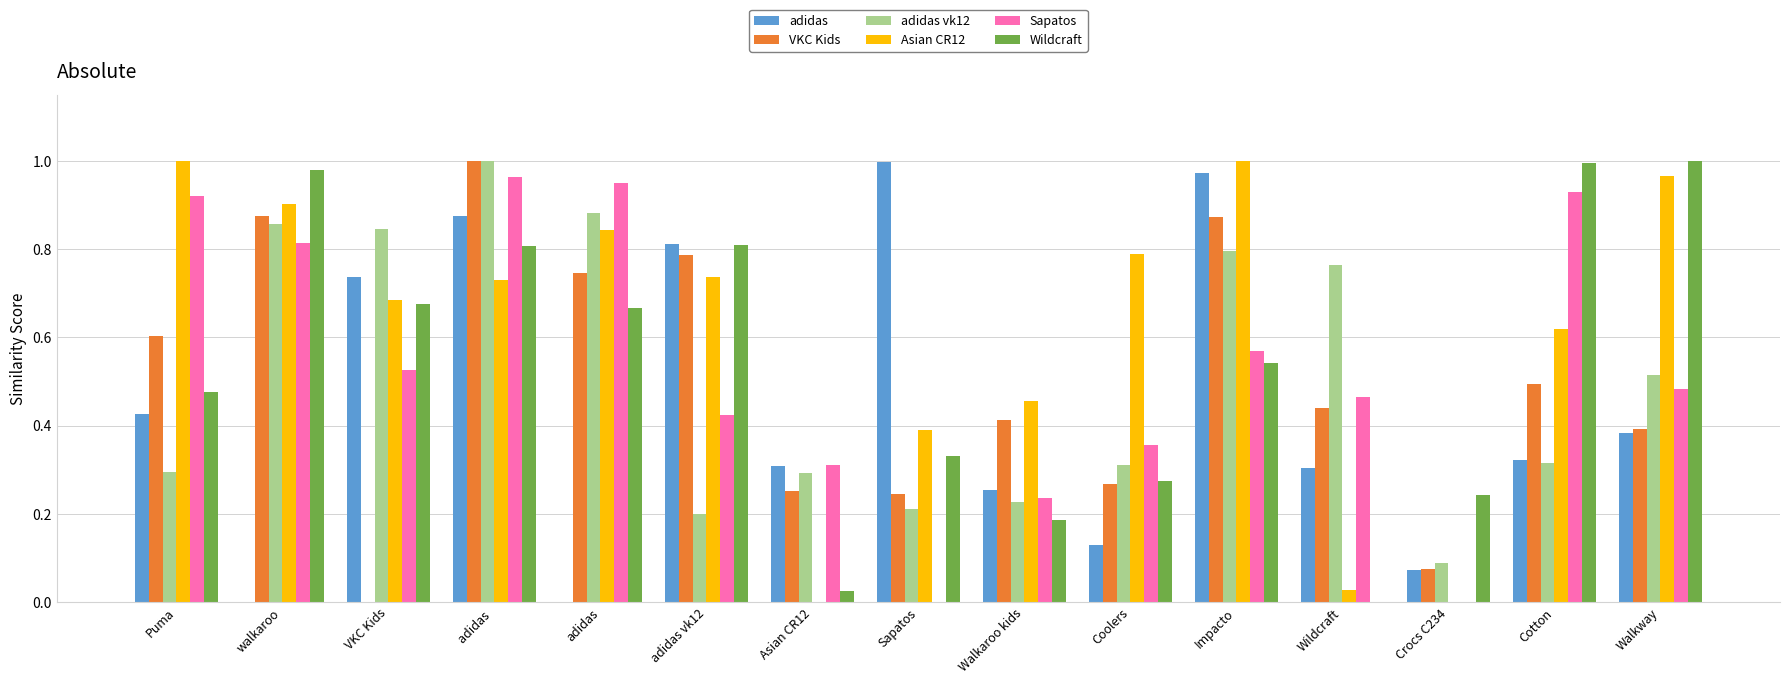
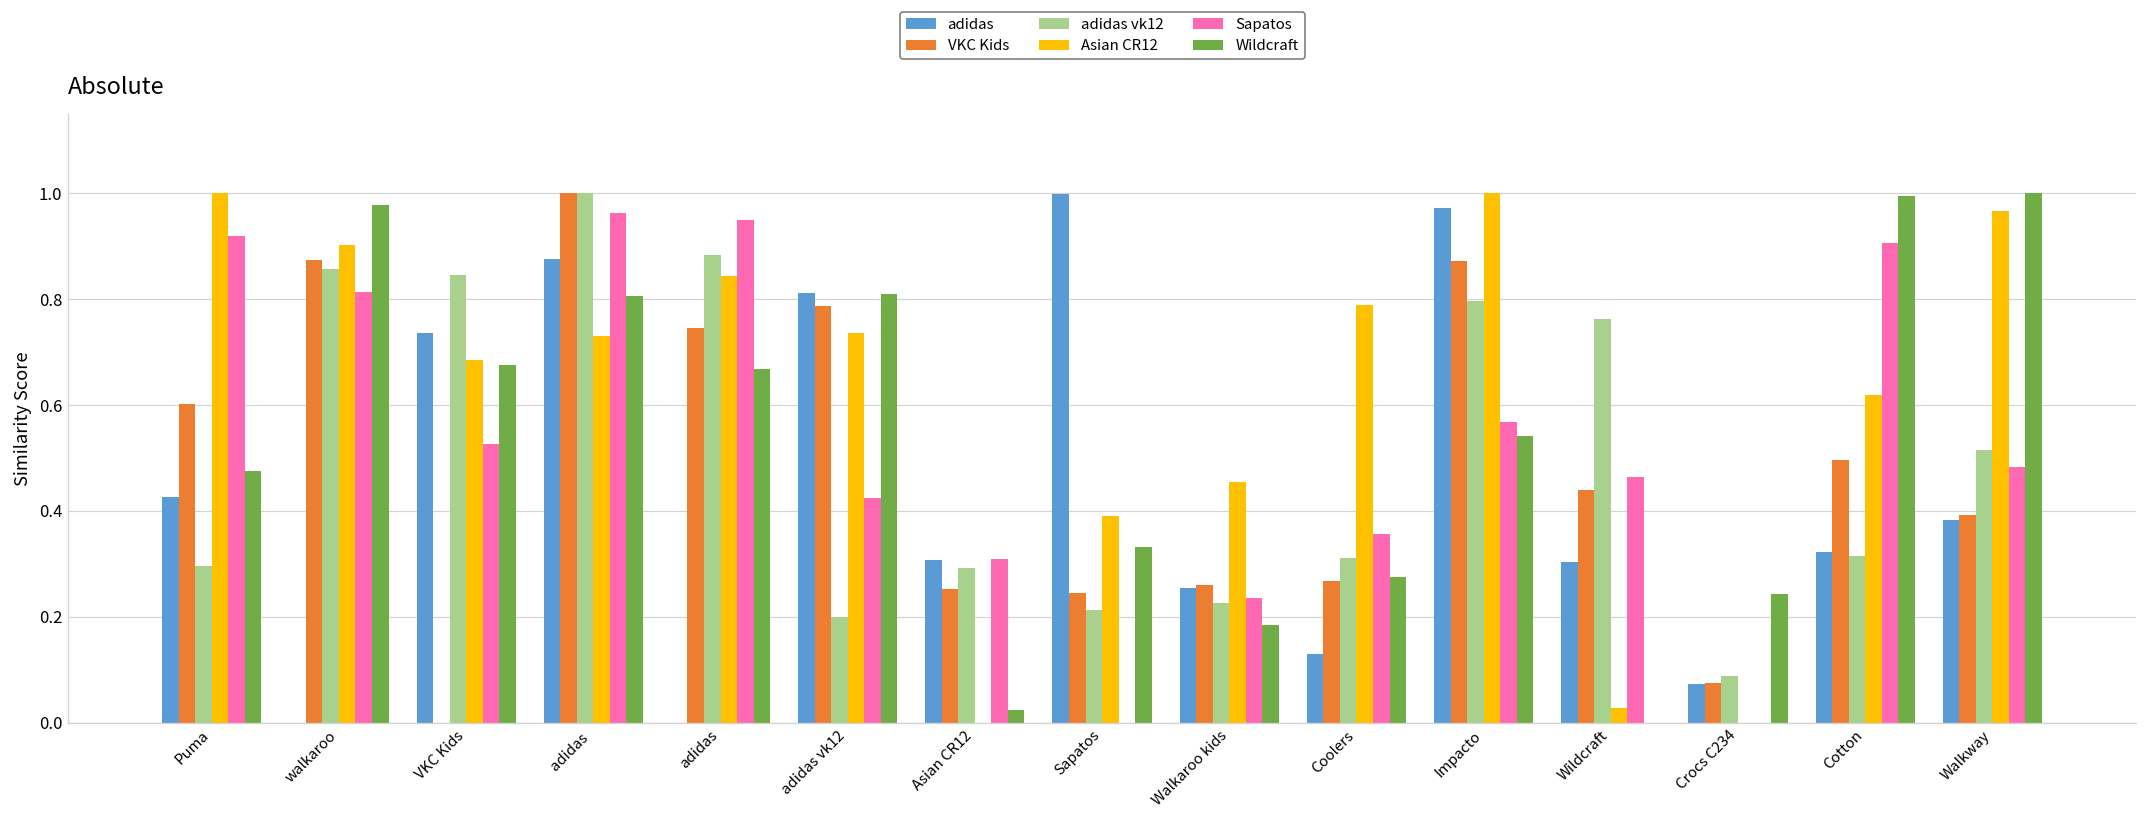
VKC Kids, Walkaroo kids: 0.41 -> 0.26
Sapatos, Cotton: 0.93 -> 0.91
